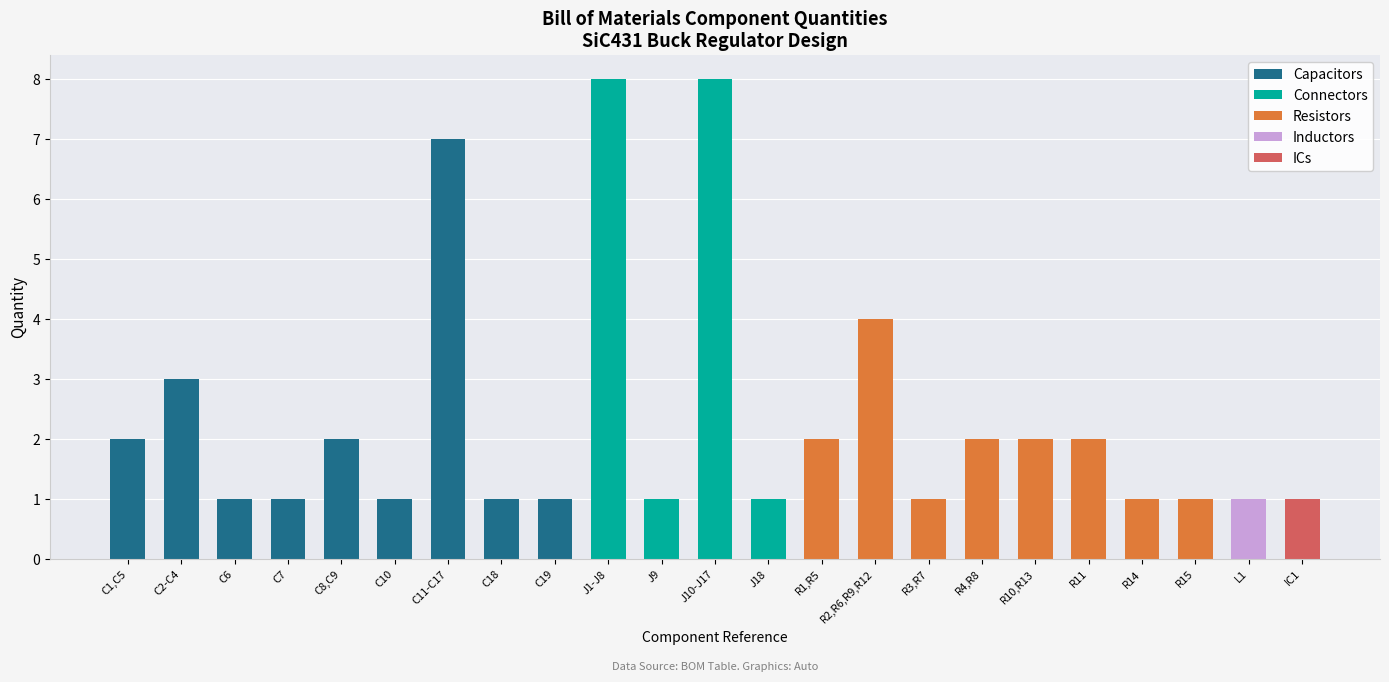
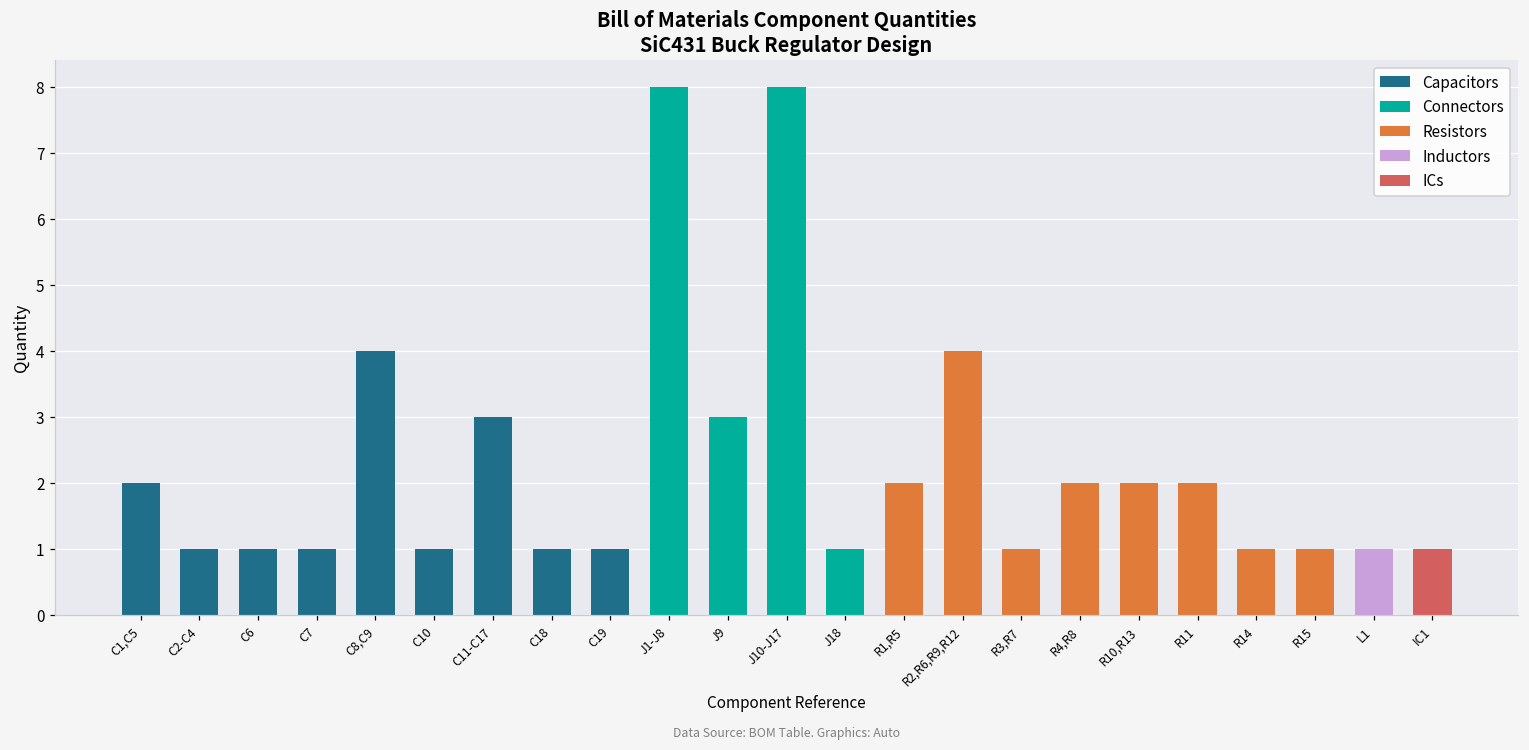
Capacitors, C2-C4: 3 -> 1
Capacitors, C8,C9: 2 -> 4
Capacitors, C11-C17: 7 -> 3
Connectors, J9: 1 -> 3
